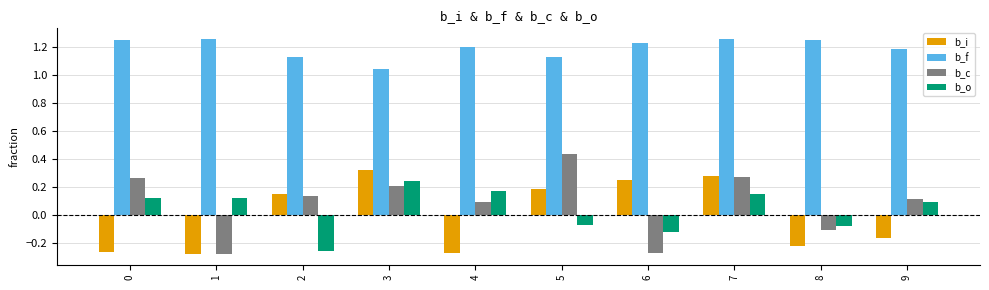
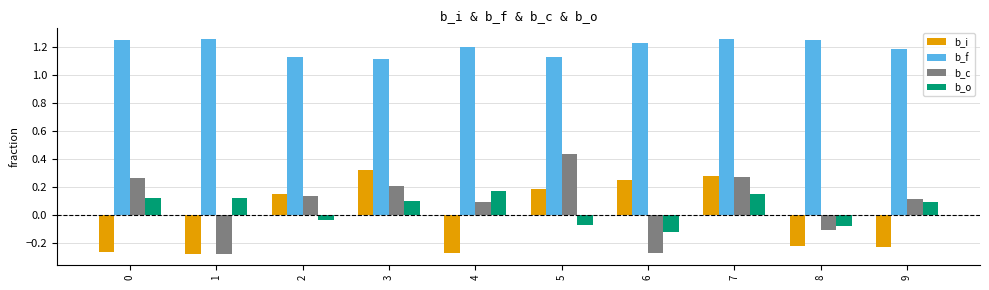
b_o, 2: -0.26 -> -0.03
b_f, 3: 1.04 -> 1.11
b_o, 3: 0.24 -> 0.10
b_i, 9: -0.17 -> -0.23
